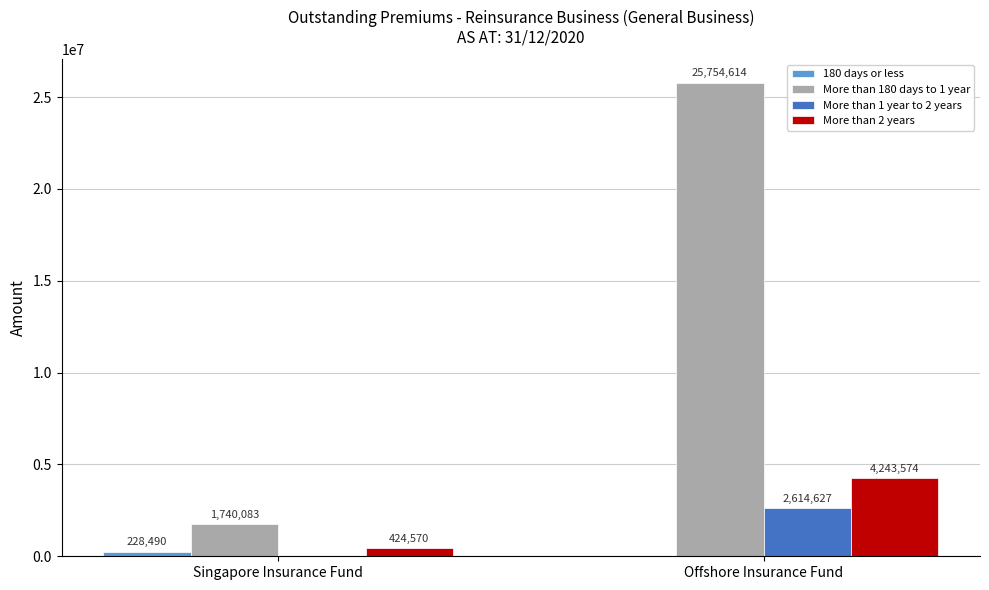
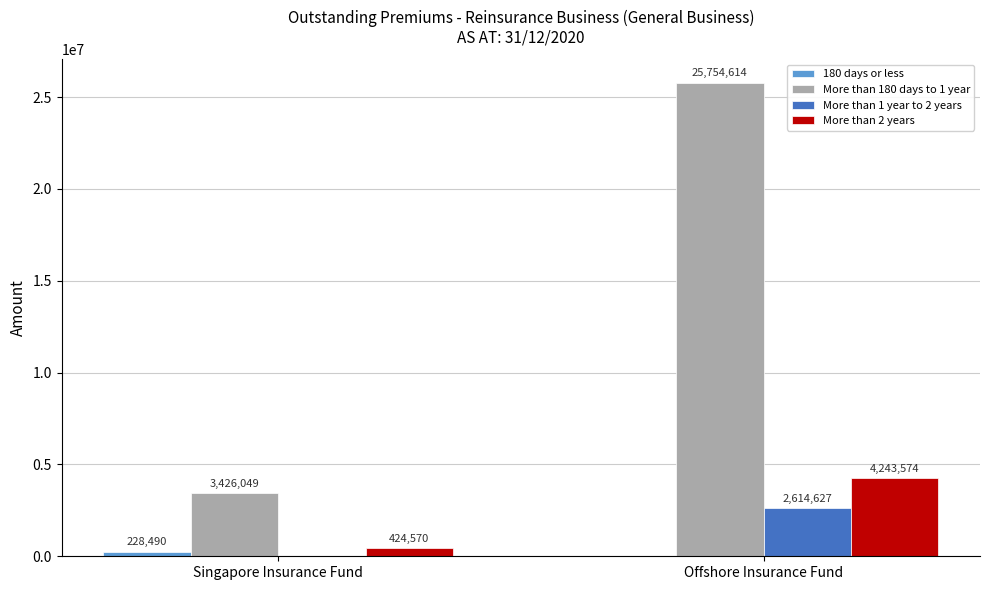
More than 180 days to 1 year, Singapore Insurance Fund: 1,740,083 -> 3,426,049
